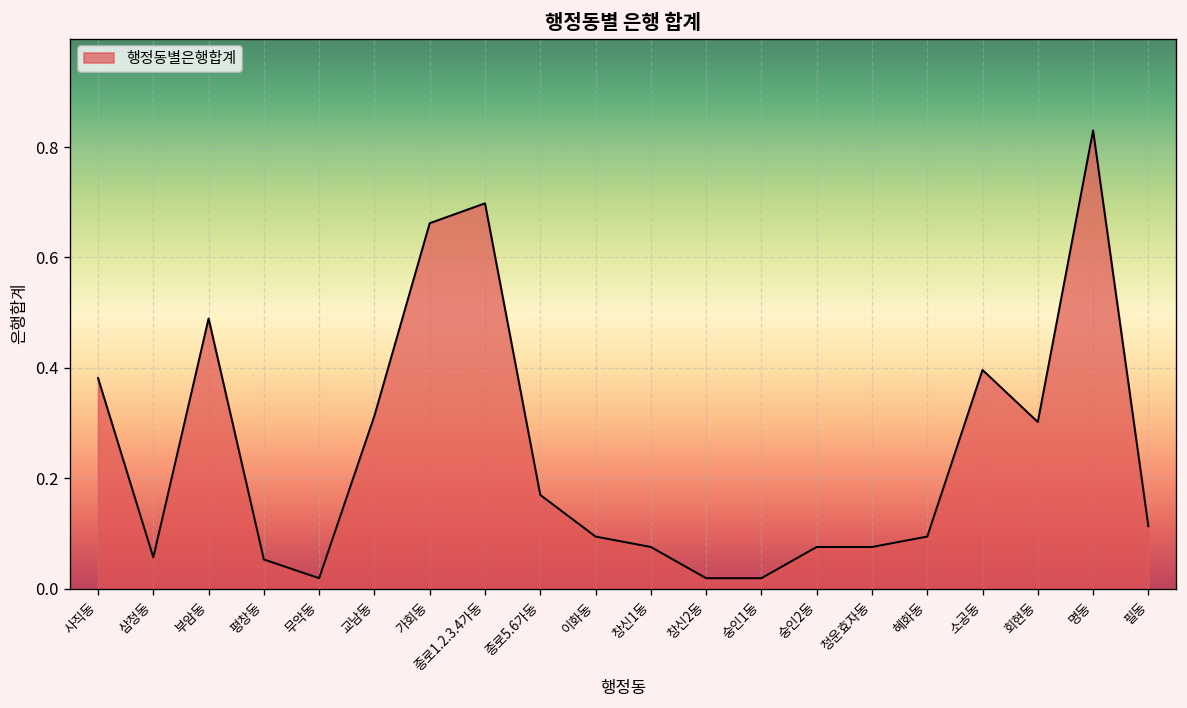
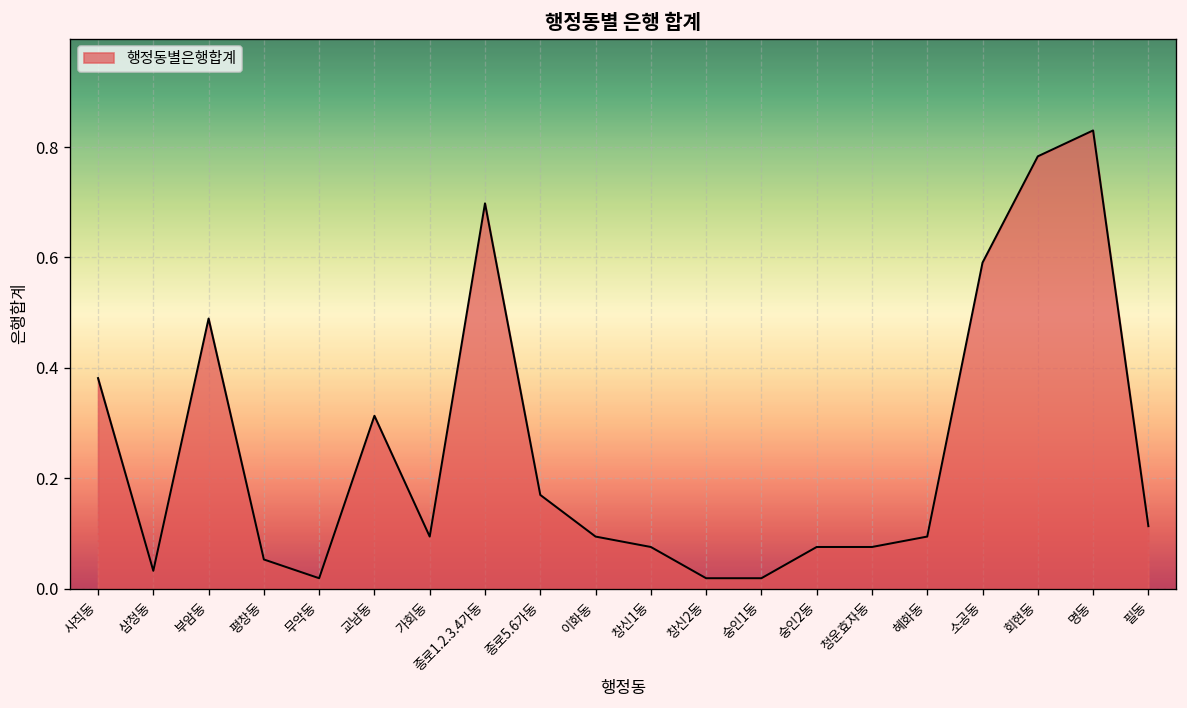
삼청동: 0.06 -> 0.03
가회동: 0.66 -> 0.09
소공동: 0.40 -> 0.59
회현동: 0.30 -> 0.78
